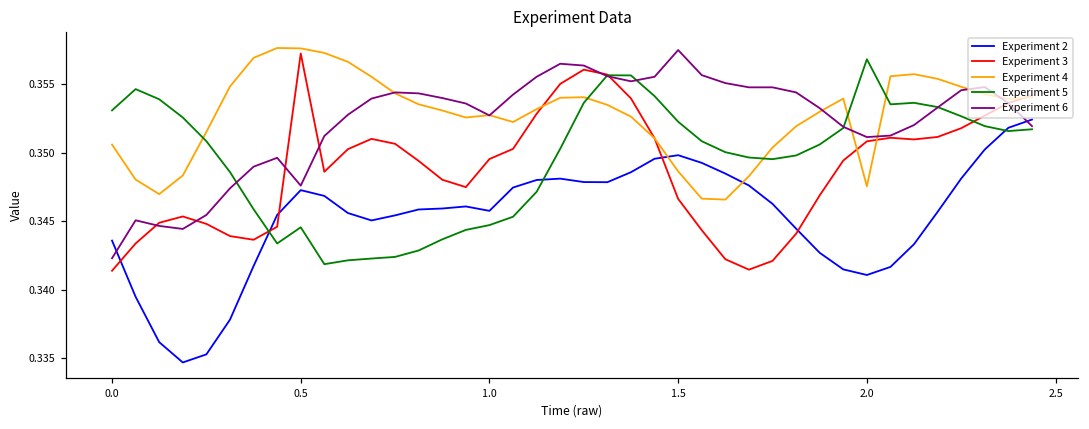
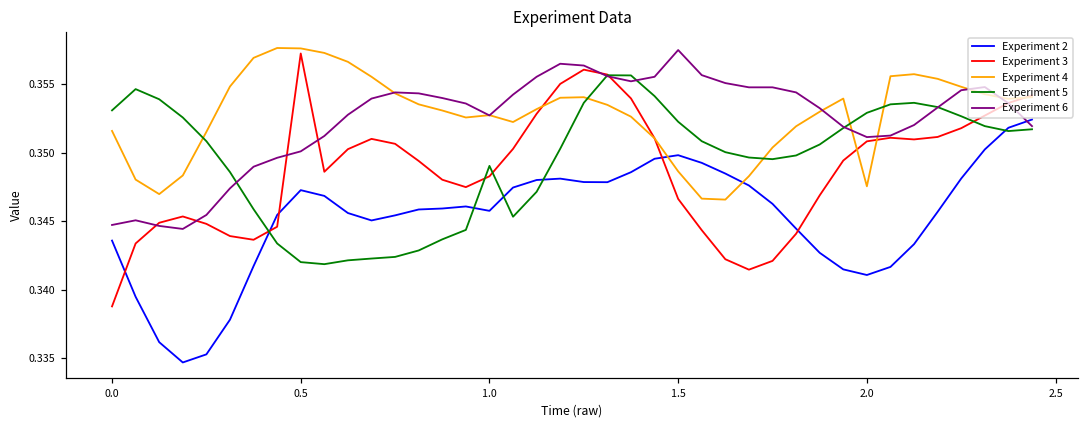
Experiment 3, 0.0: 0.3414 -> 0.3388
Experiment 4, 0.0: 0.3506 -> 0.3516
Experiment 6, 0.0: 0.3423 -> 0.3447
Experiment 5, 0.5: 0.3446 -> 0.3420
Experiment 6, 0.5: 0.3476 -> 0.3501
Experiment 3, 1.0: 0.3496 -> 0.3483
Experiment 5, 1.0: 0.3447 -> 0.3491
Experiment 5, 2.0: 0.3568 -> 0.3529
